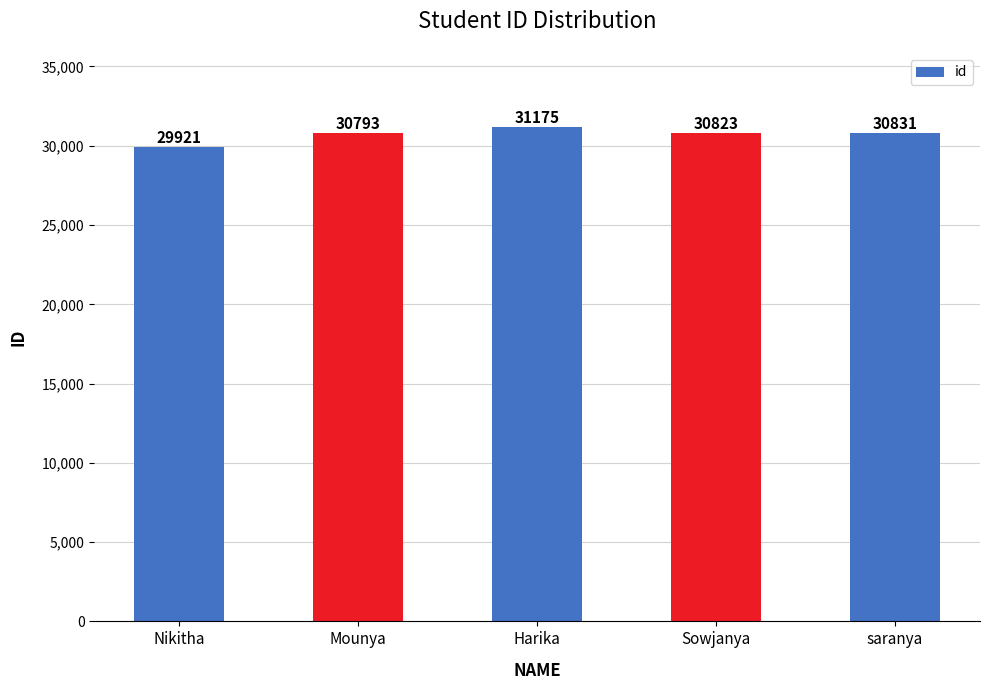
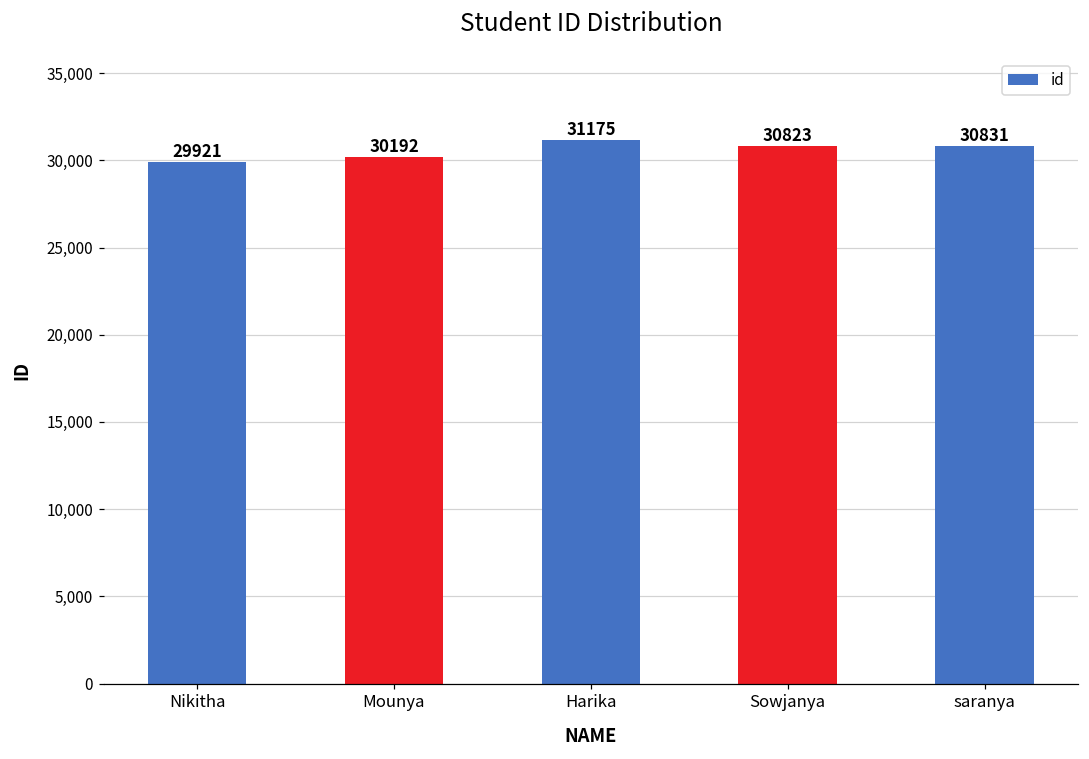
Mounya: 30793 -> 30192
